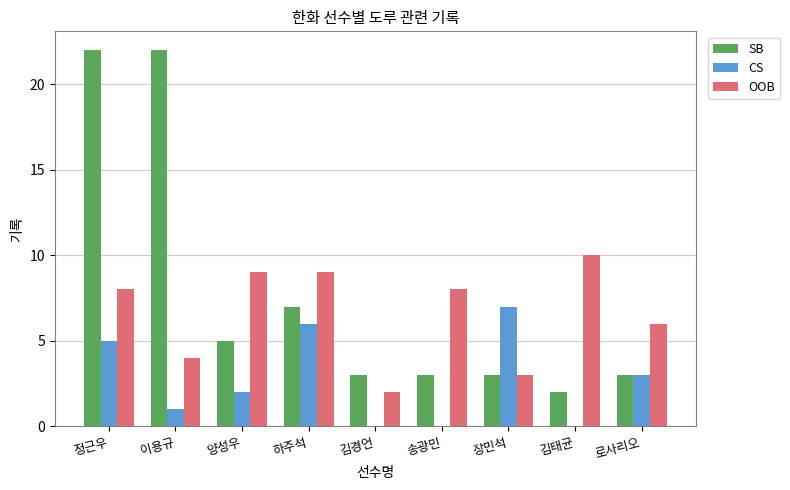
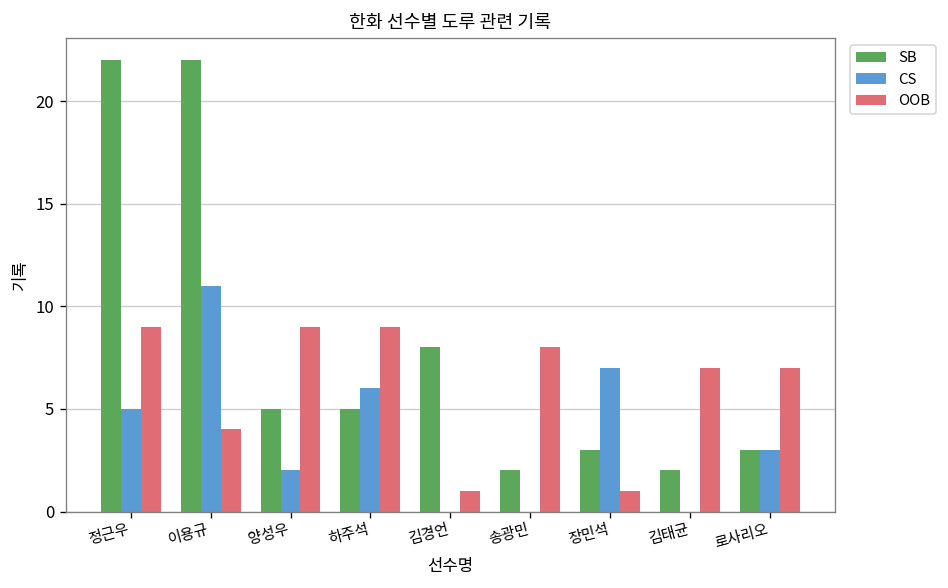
OOB, 정근우: 8 -> 9
CS, 이용규: 1 -> 11
SB, 하주석: 7 -> 5
SB, 김경언: 3 -> 8
OOB, 김경언: 2 -> 1
SB, 송광민: 3 -> 2
OOB, 장민석: 3 -> 1
OOB, 김태균: 10 -> 7
OOB, 로사리오: 6 -> 7
